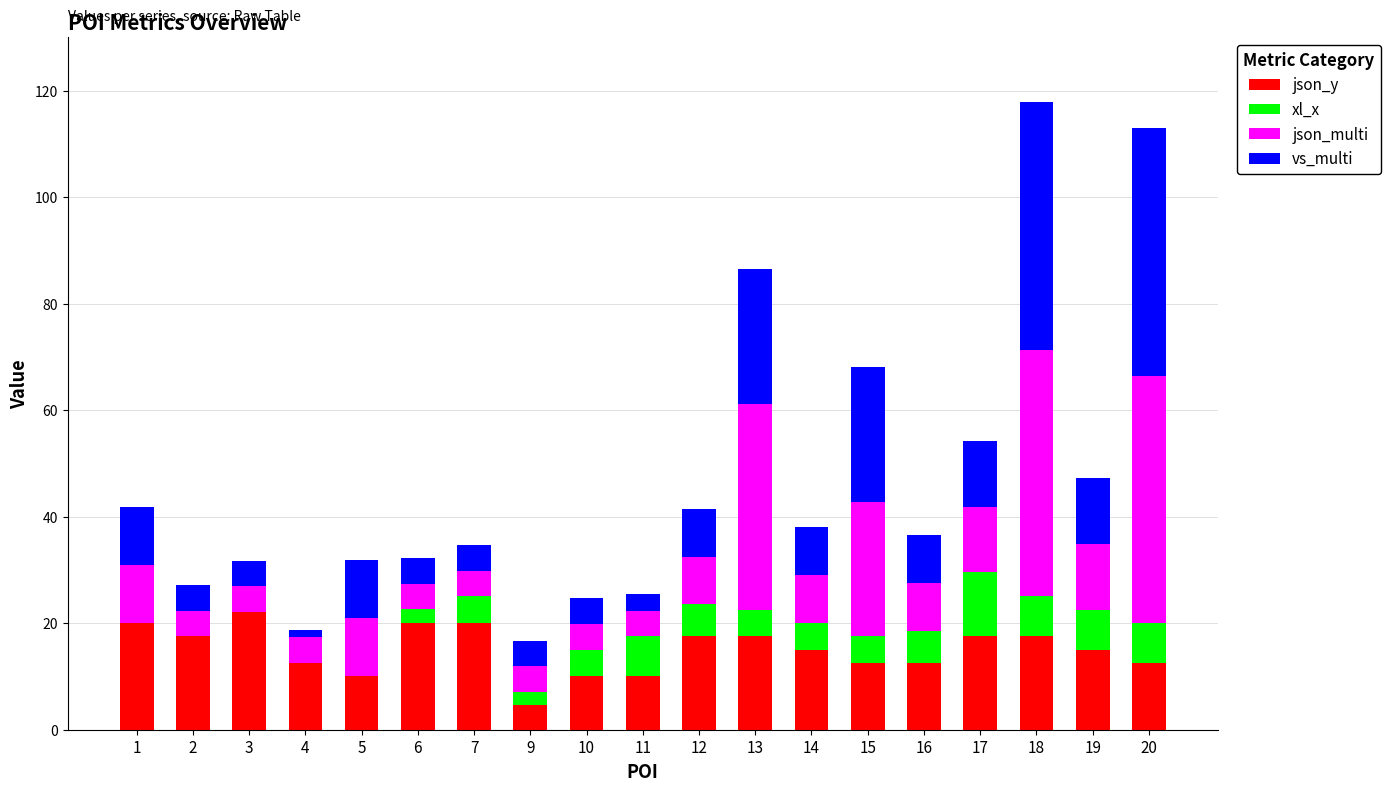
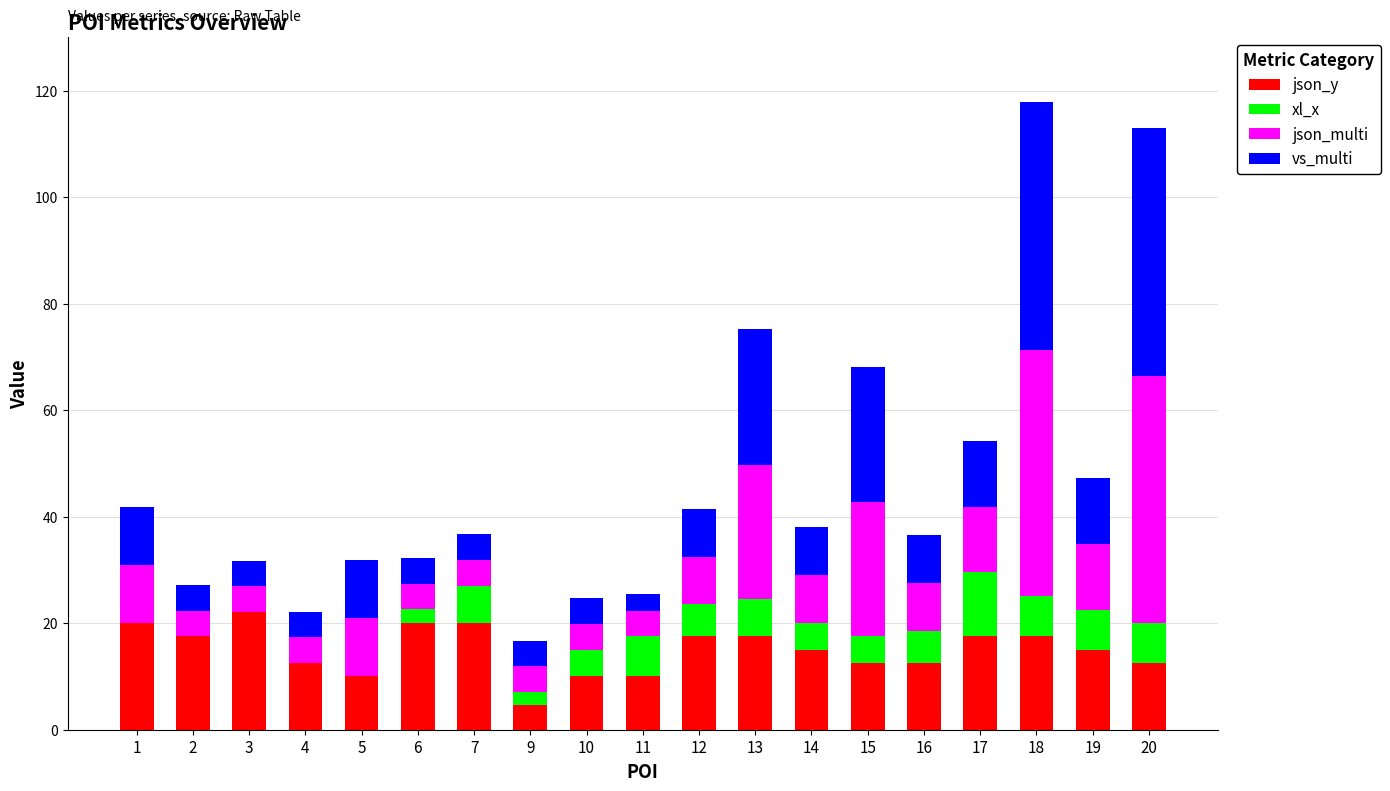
vs_multi, 4: 1 -> 5
xl_x, 7: 5 -> 7
xl_x, 13: 5 -> 7
json_multi, 13: 39 -> 25
